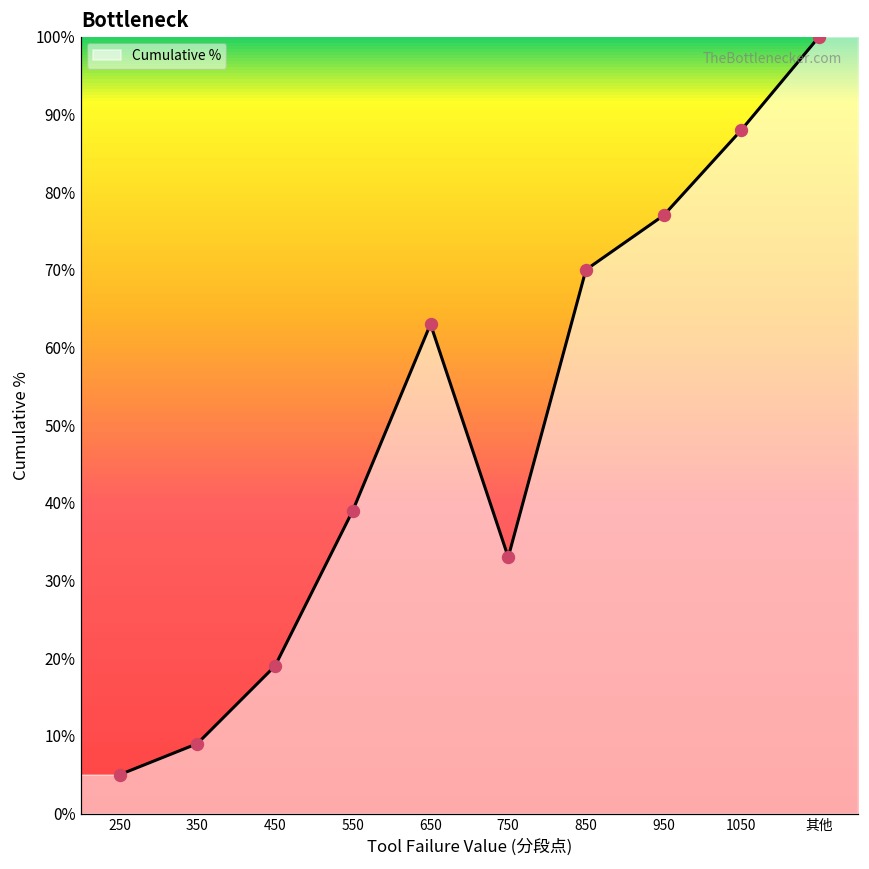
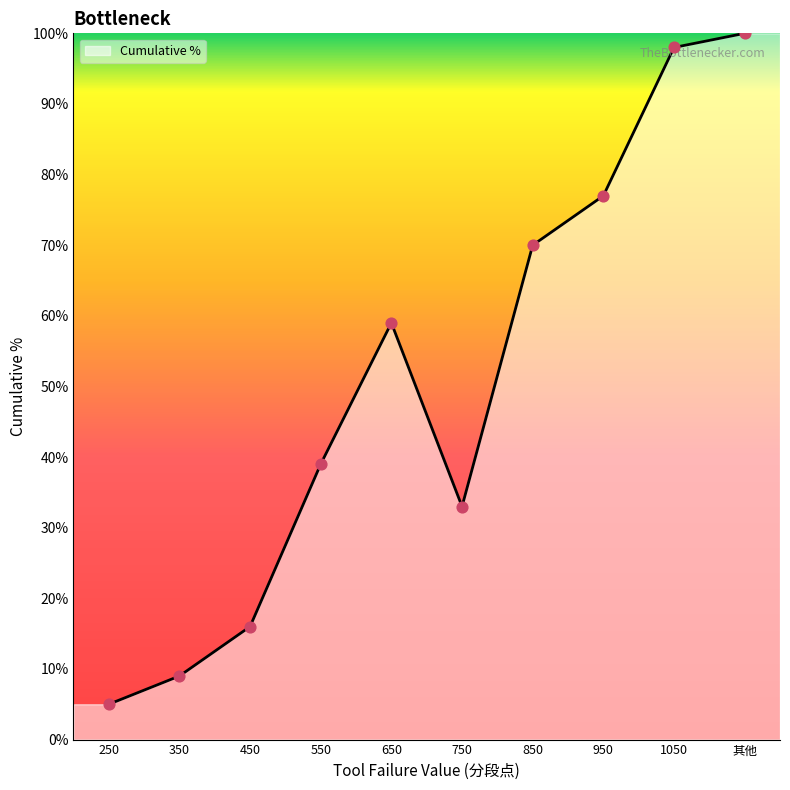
Cumulative %, 450: 19% -> 16%
Cumulative %, 650: 63% -> 59%
Cumulative %, 1050: 88% -> 98%
